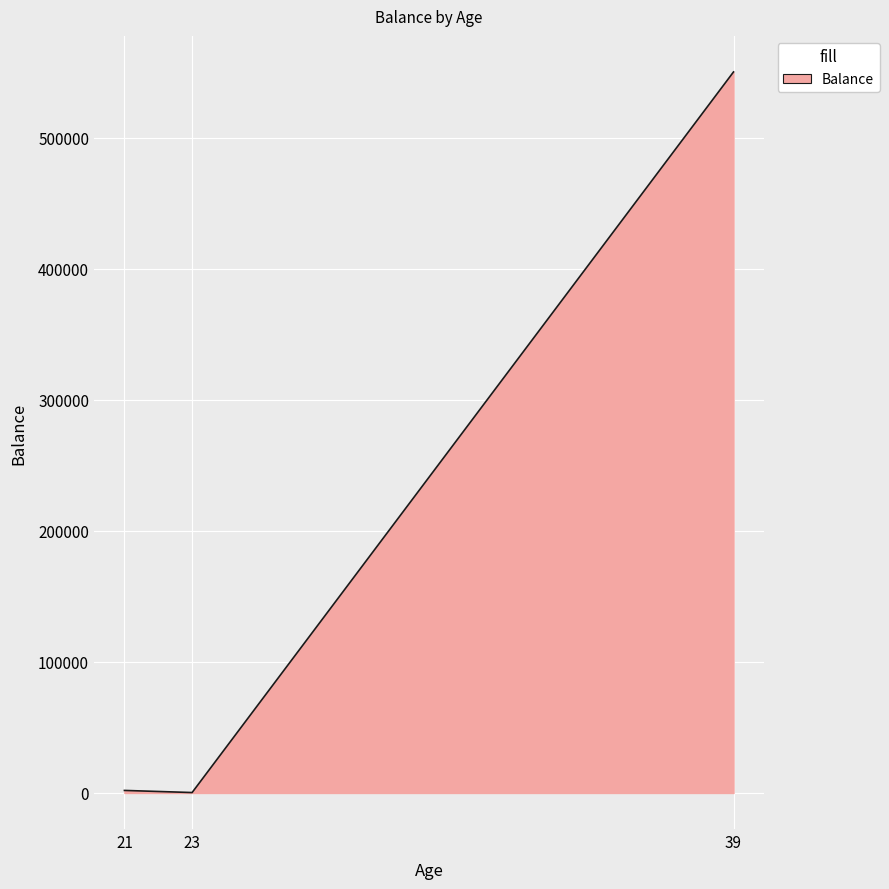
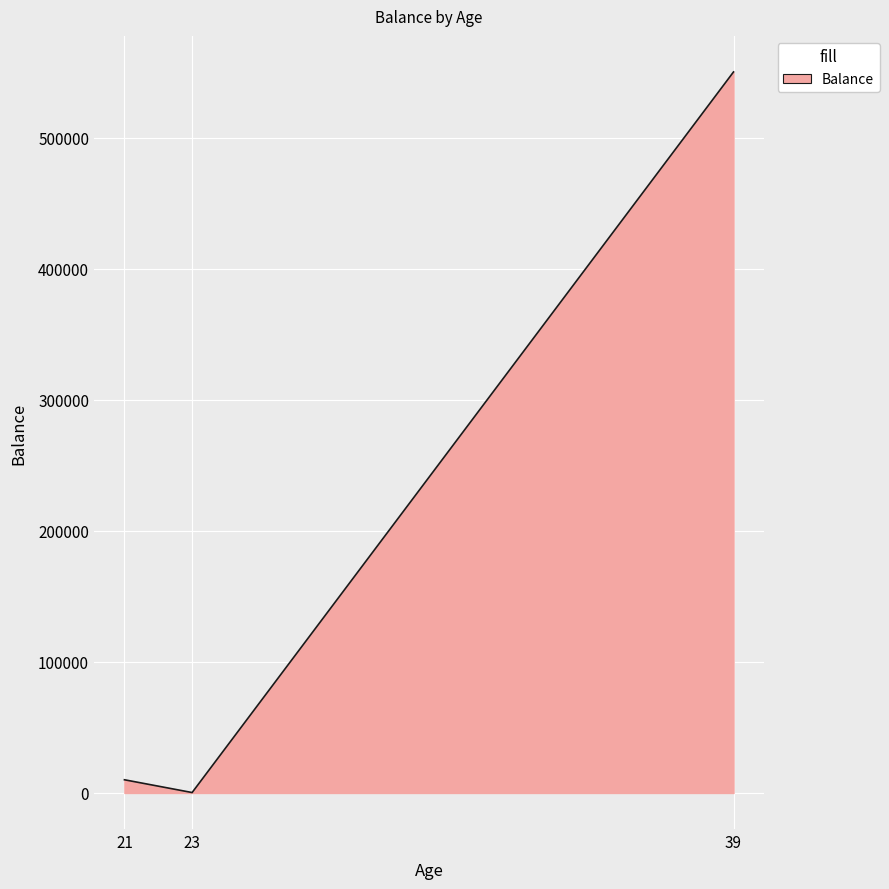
21: 2000 -> 10000
